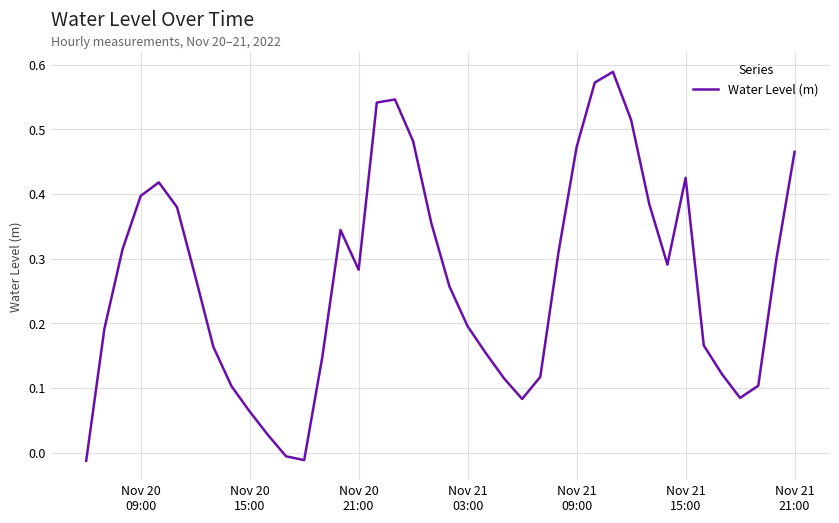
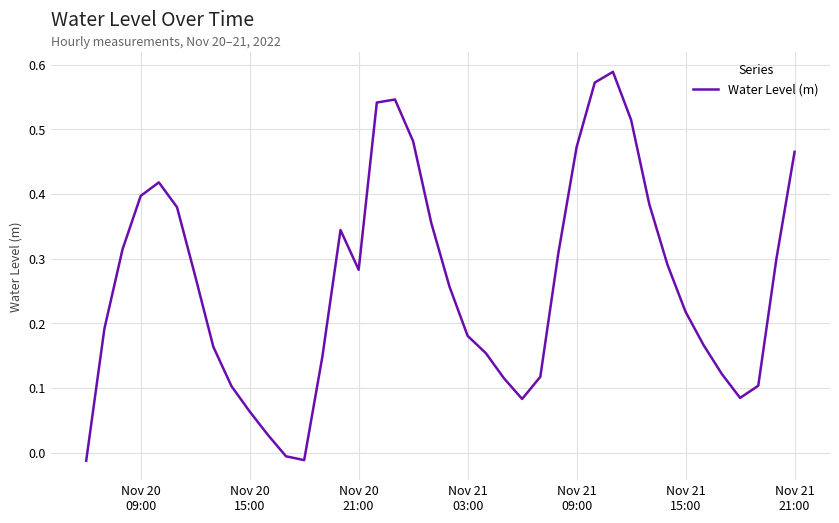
Nov 21 03:00: 0.20 -> 0.18
Nov 21 15:00: 0.43 -> 0.22
